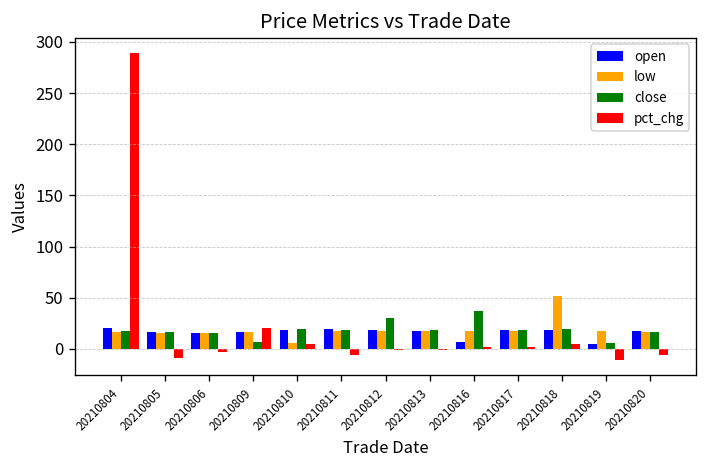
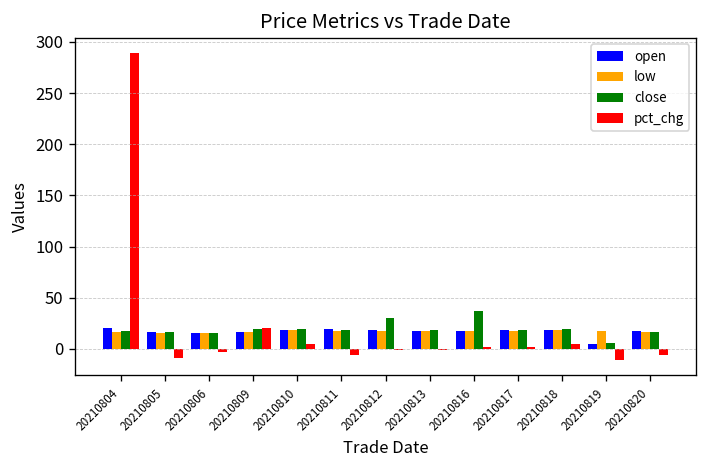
close, 20210809: 10 -> 20
low, 20210810: 10 -> 20
open, 20210816: 10 -> 20
low, 20210818: 50 -> 20
